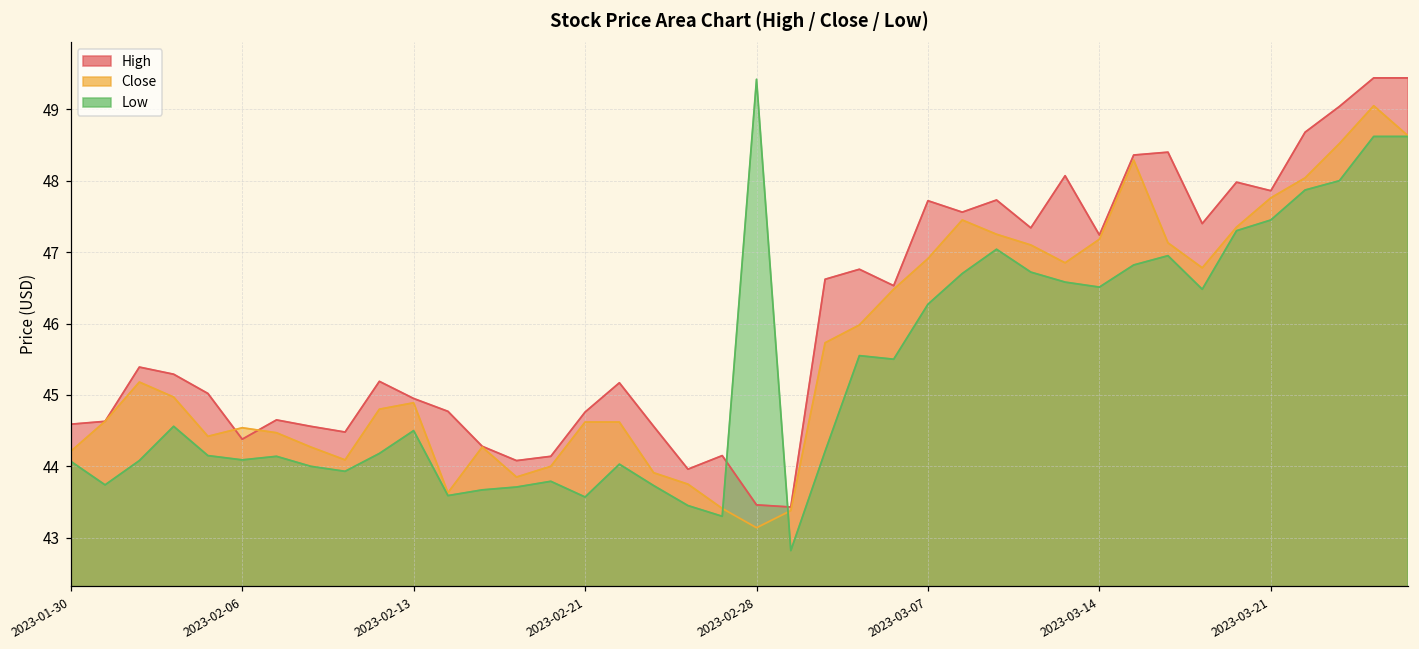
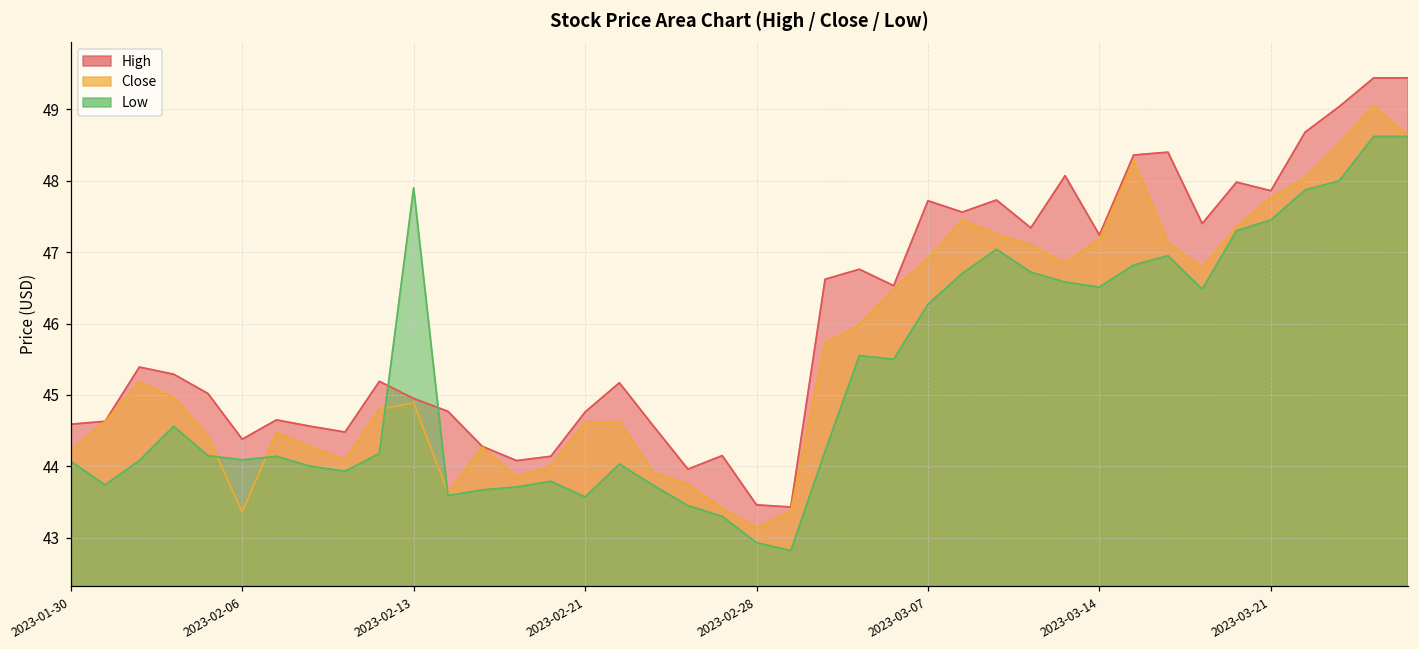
Close, 2023-02-06: 44.5 -> 43.4
Low, 2023-02-13: 44.5 -> 47.9
Low, 2023-02-28: 49.4 -> 42.9
